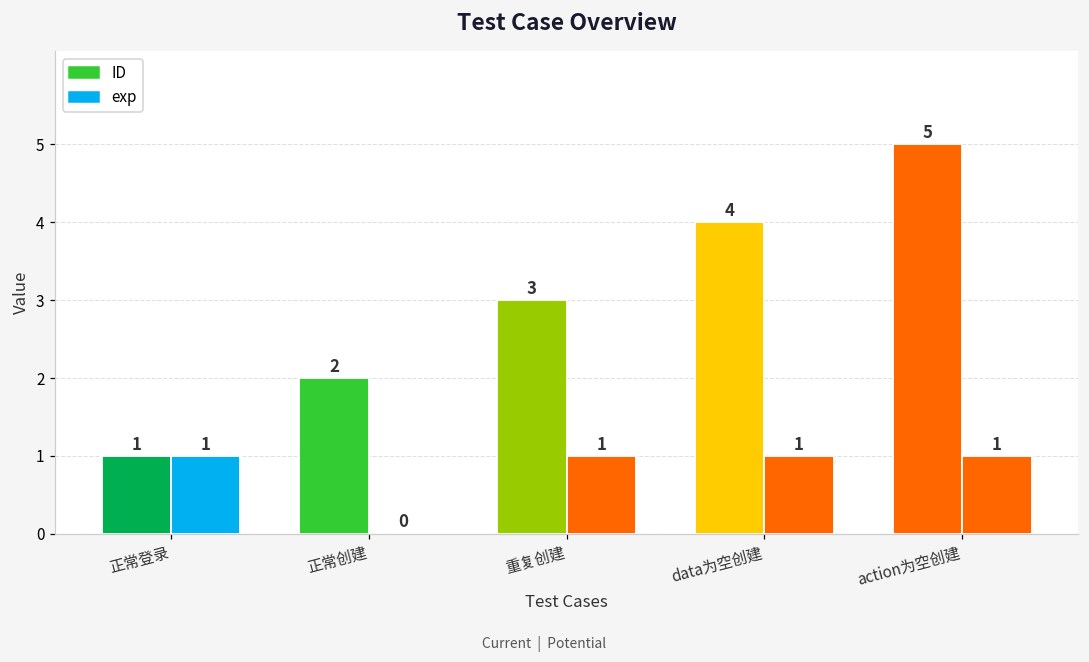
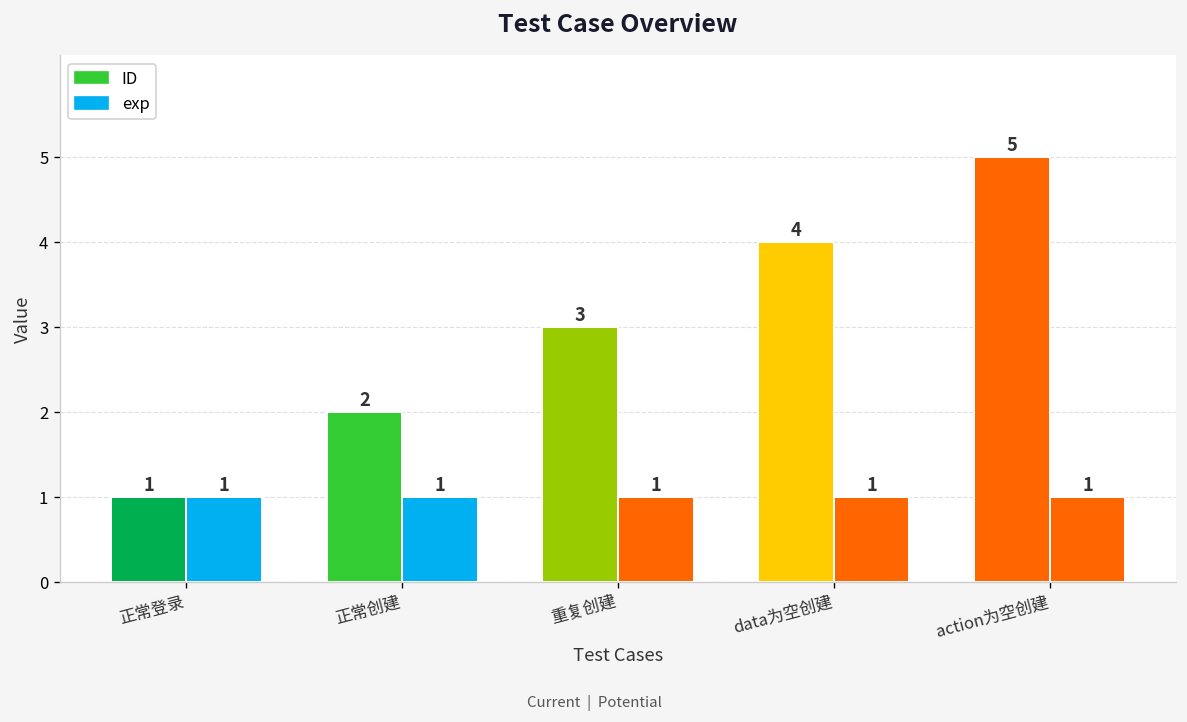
exp, 正常创建: 0 -> 1
